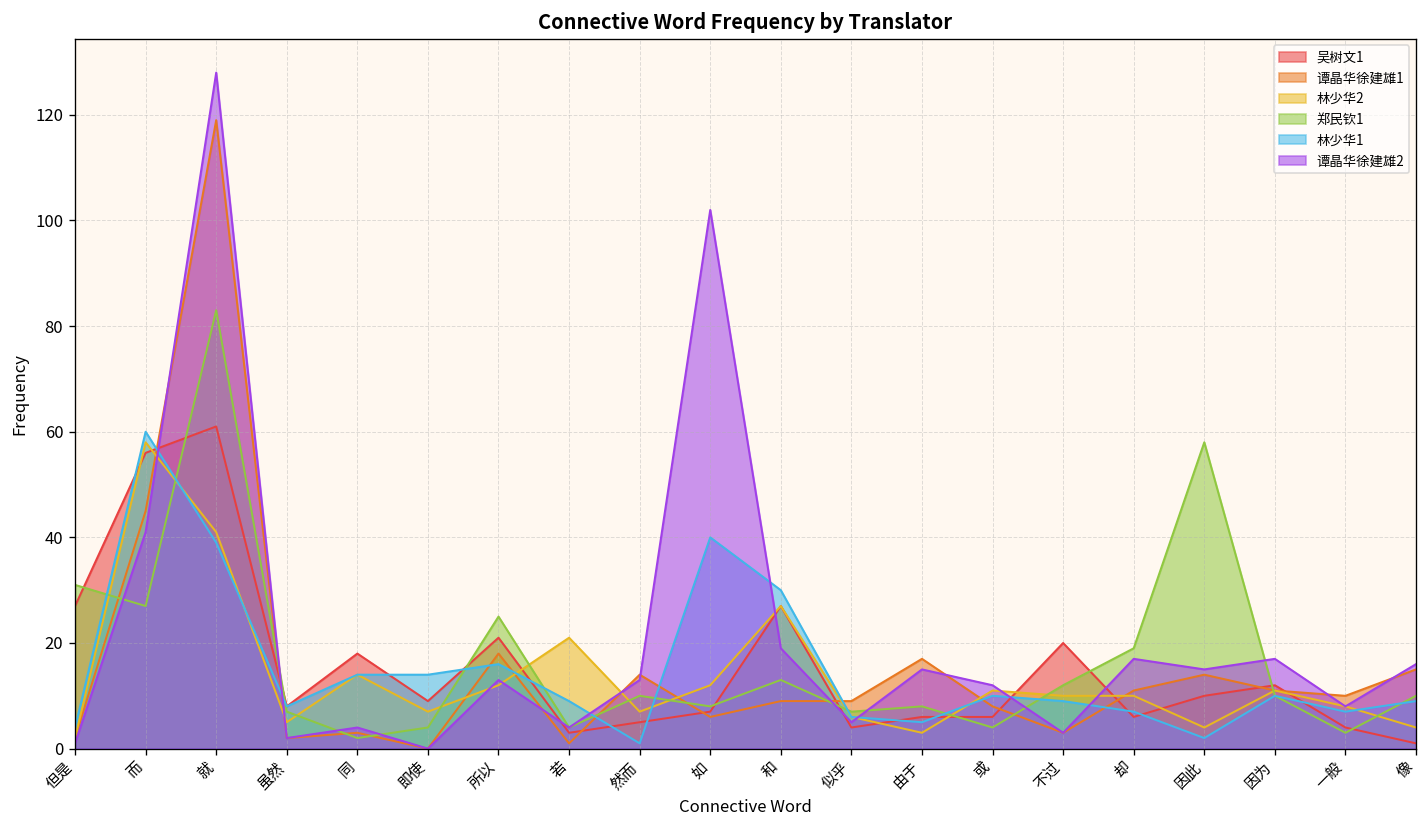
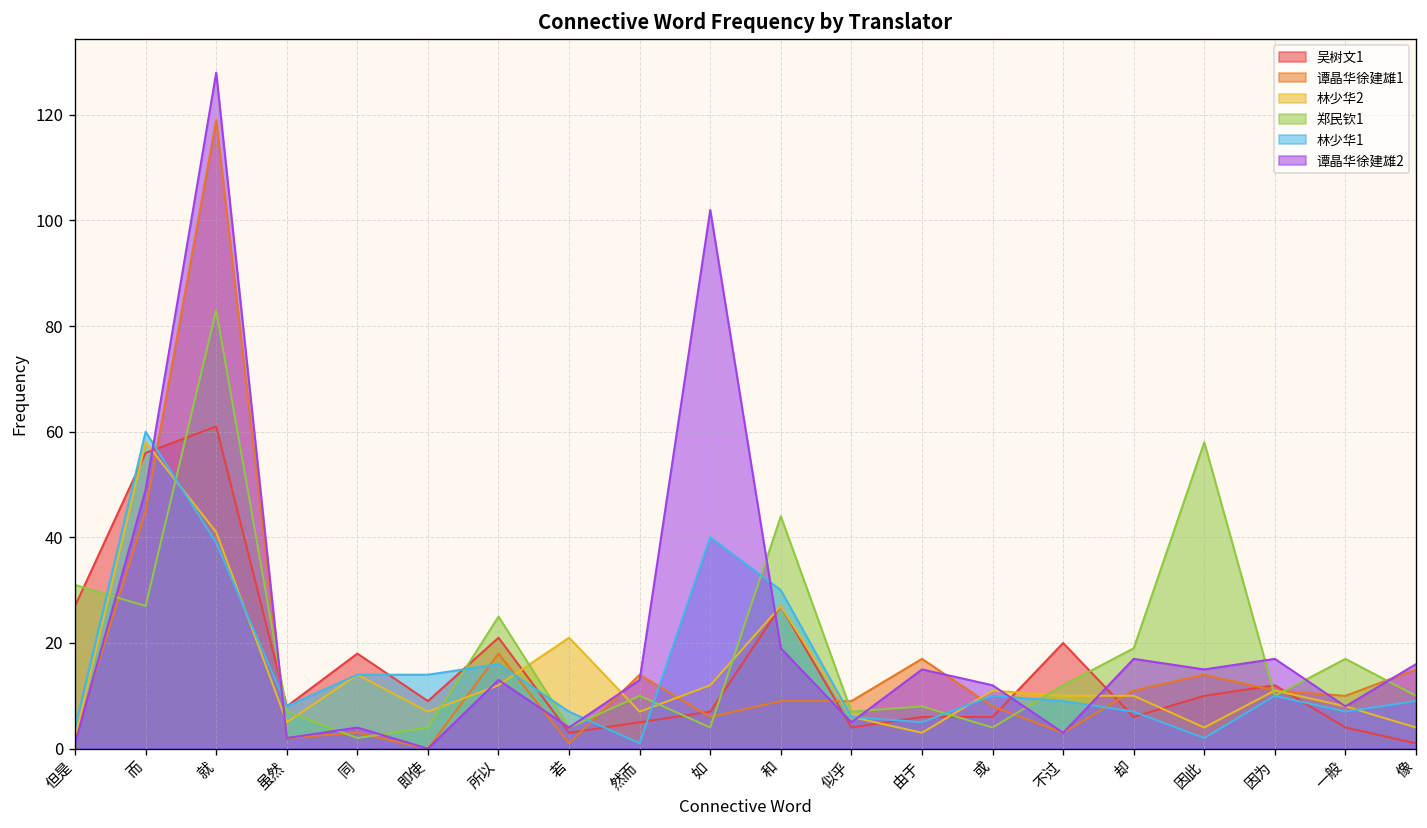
谭晶华徐建雄2, 而: 41 -> 49
林少华1, 若: 9 -> 7
郑民钦1, 如: 8 -> 4
郑民钦1, 和: 13 -> 44
郑民钦1, 一般: 3 -> 17
